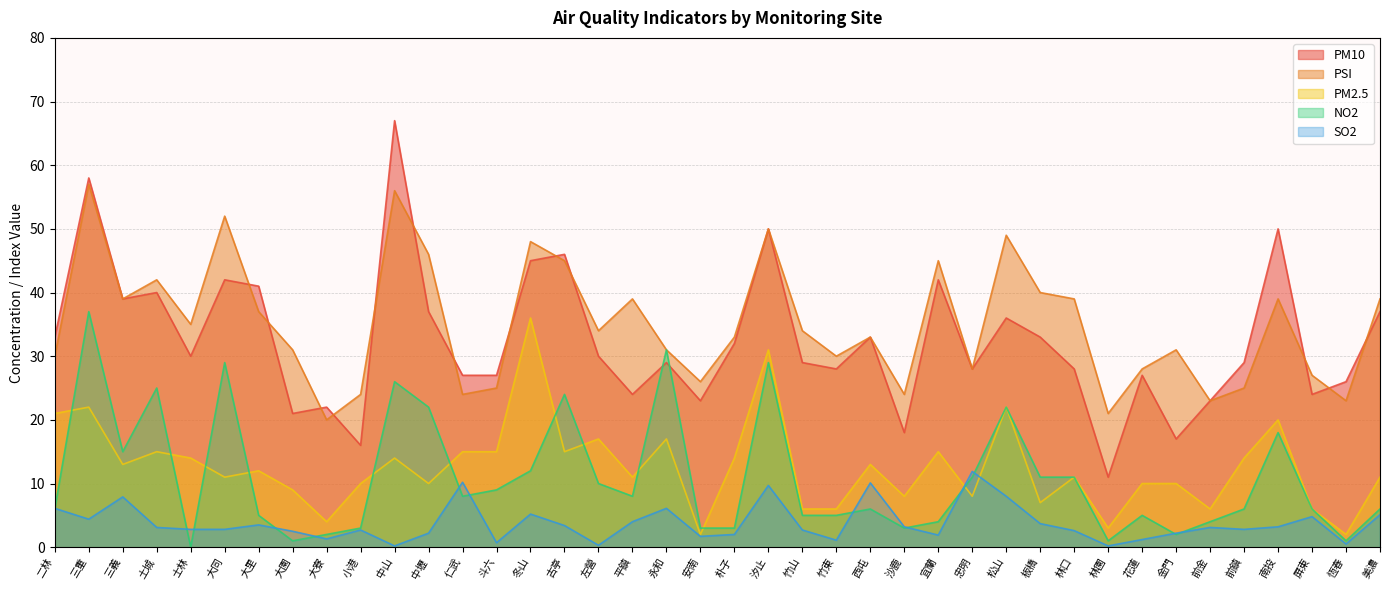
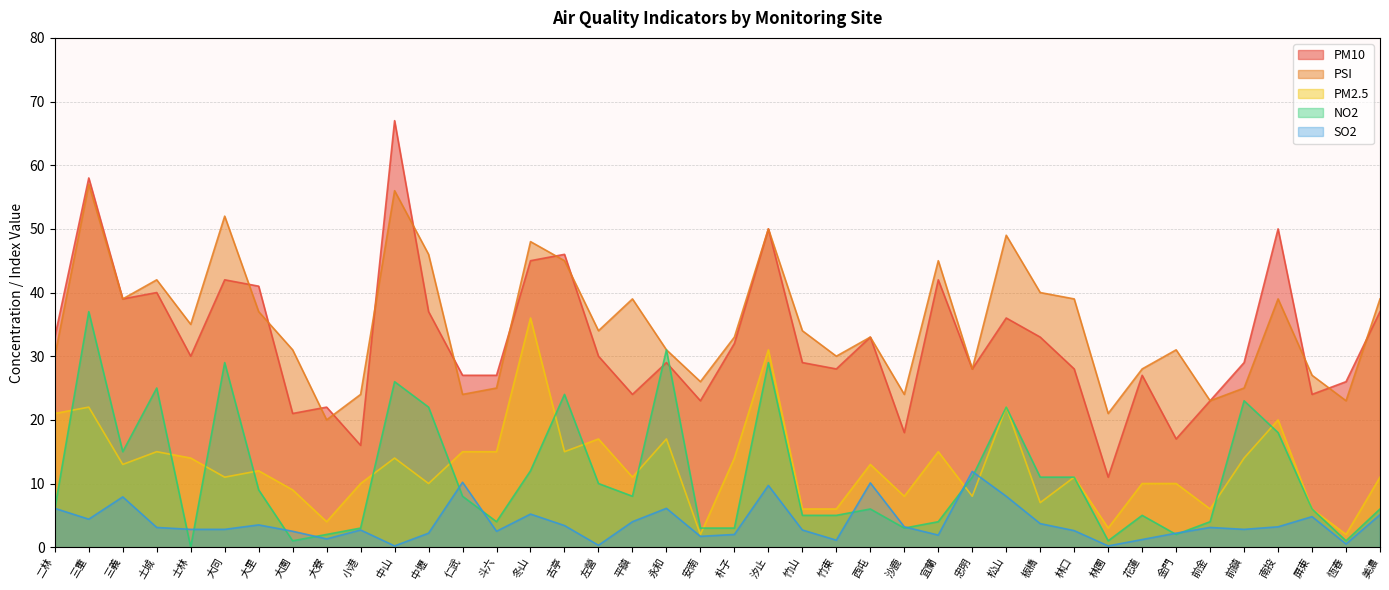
NO2, 大里: 5 -> 9
NO2, 斗六: 9 -> 4
SO2, 斗六: 1 -> 3
NO2, 前鎮: 6 -> 23
